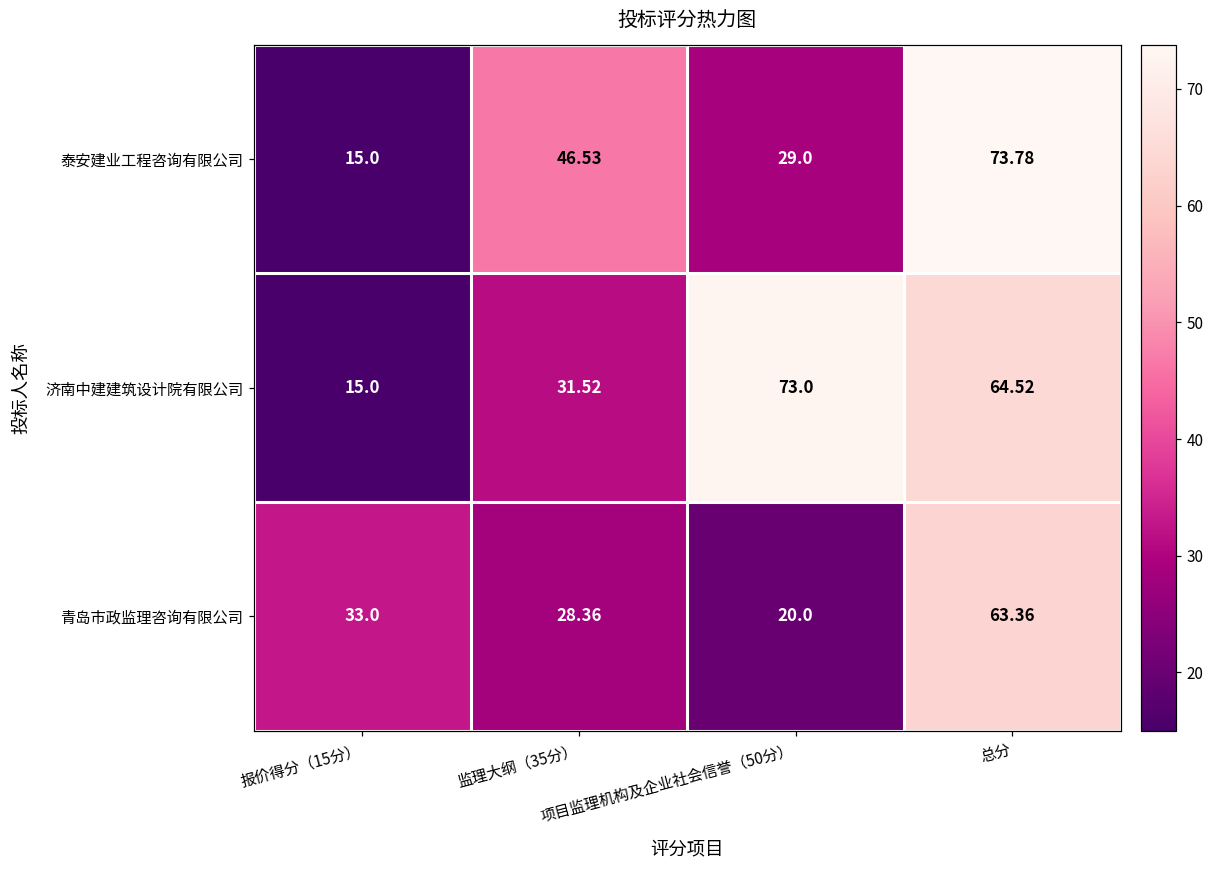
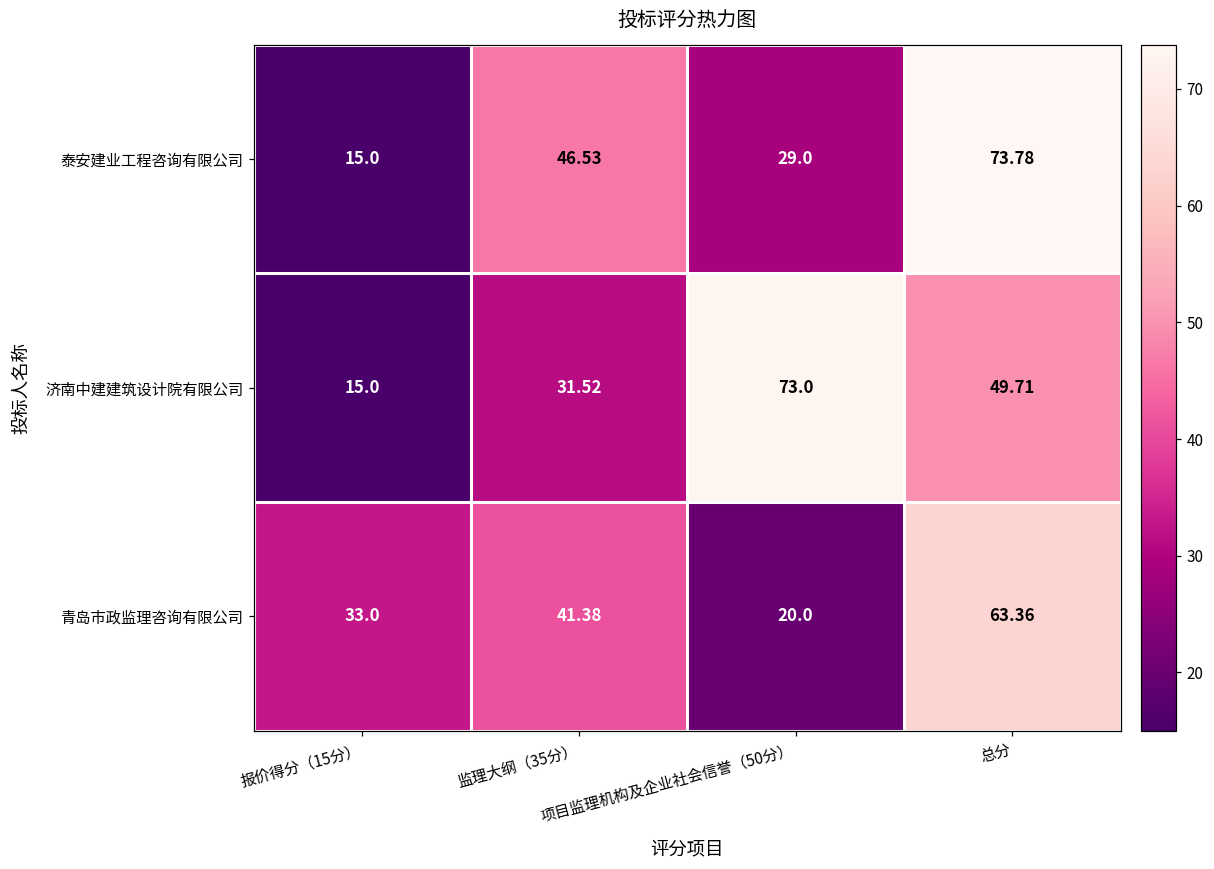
济南中建建筑设计院有限公司, 总分: 64.52 -> 49.71
青岛市政监理咨询有限公司, 监理大纲（35分）: 28.36 -> 41.38
